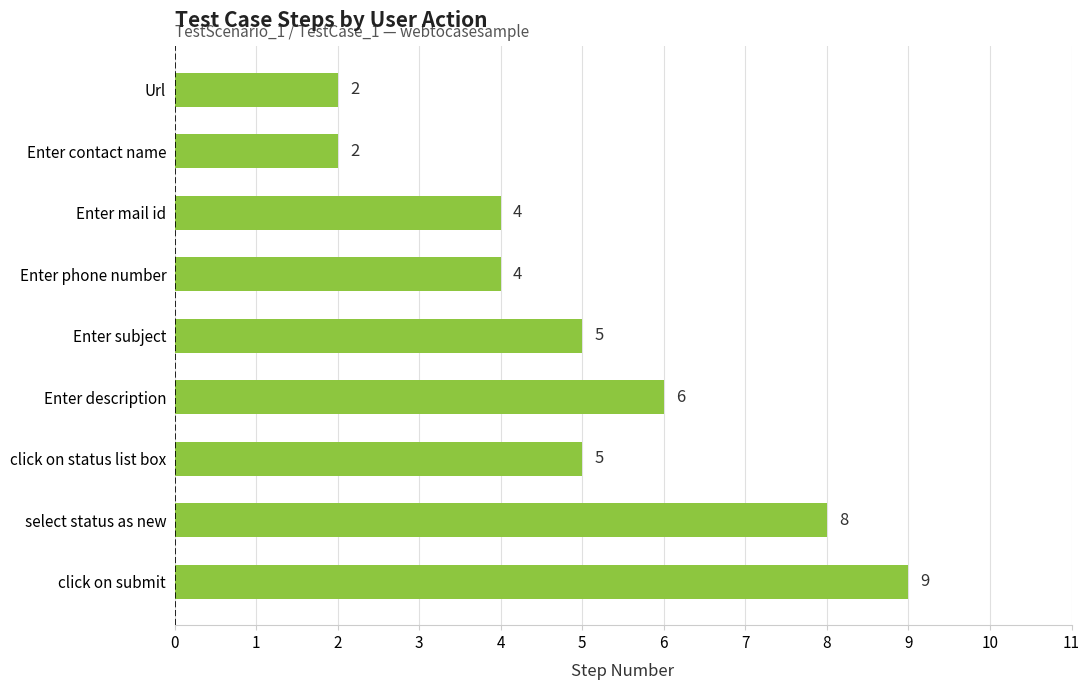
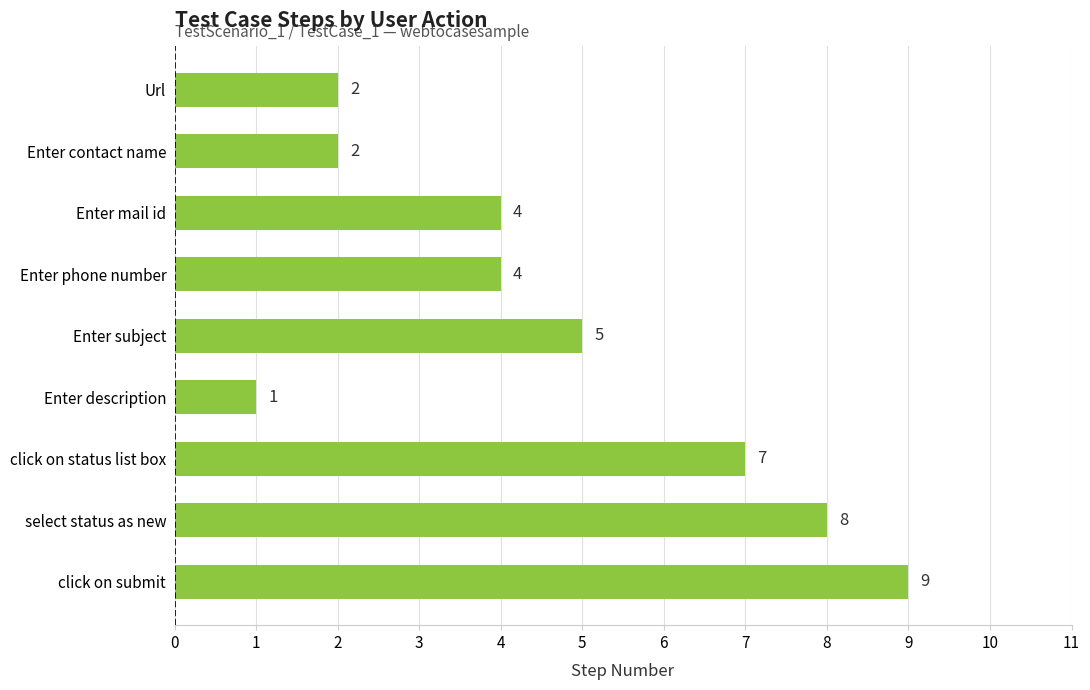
Enter description: 6 -> 1
click on status list box: 5 -> 7
